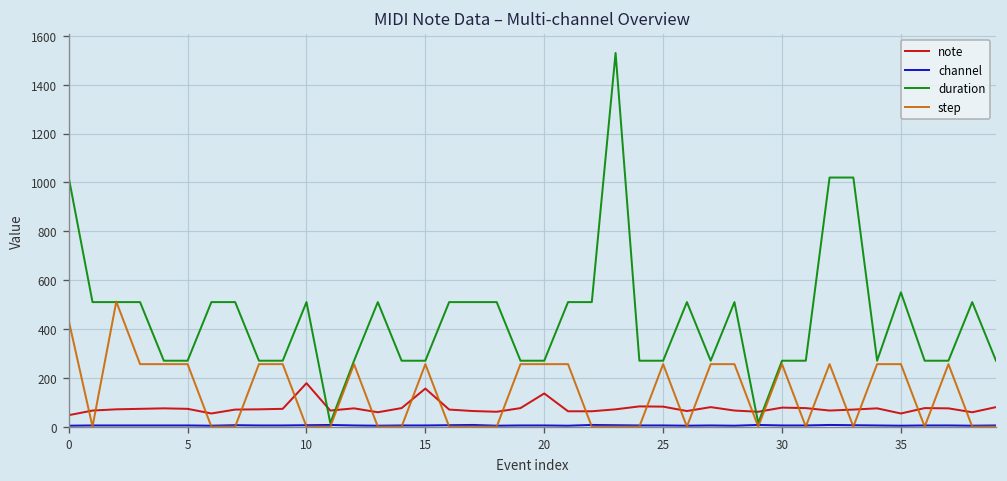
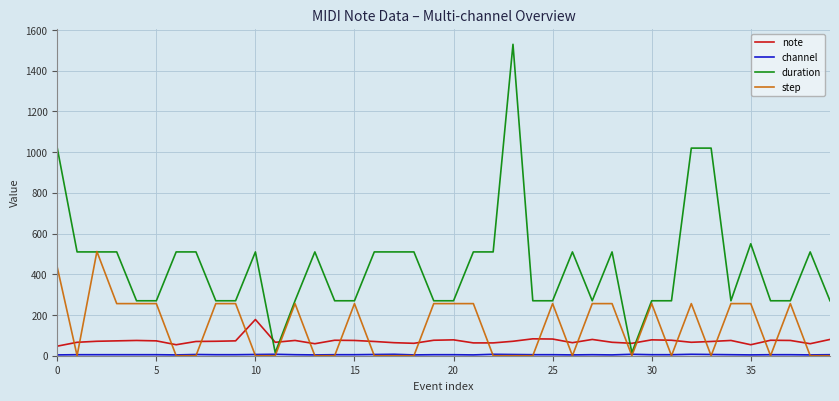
note, 15: 160 -> 80
note, 20: 140 -> 80
